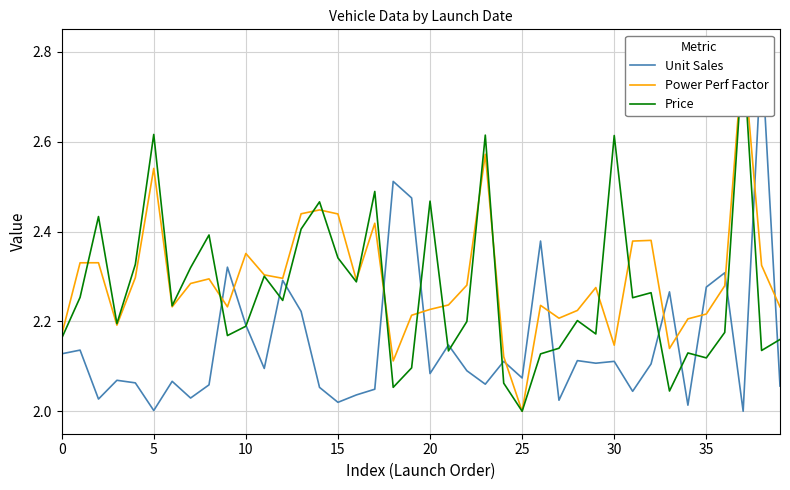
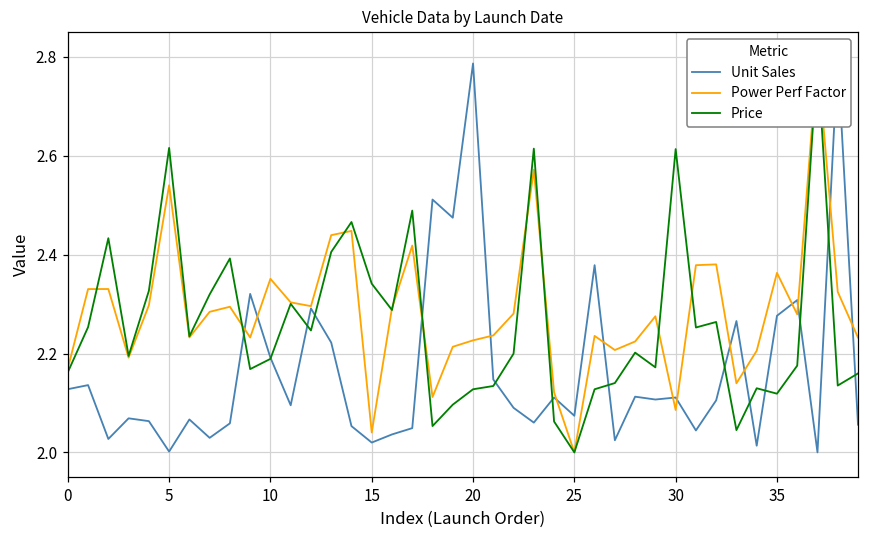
Power Perf Factor, 15: 2.44 -> 2.04
Unit Sales, 20: 2.08 -> 2.79
Price, 20: 2.47 -> 2.13
Power Perf Factor, 30: 2.15 -> 2.09
Power Perf Factor, 35: 2.22 -> 2.36
